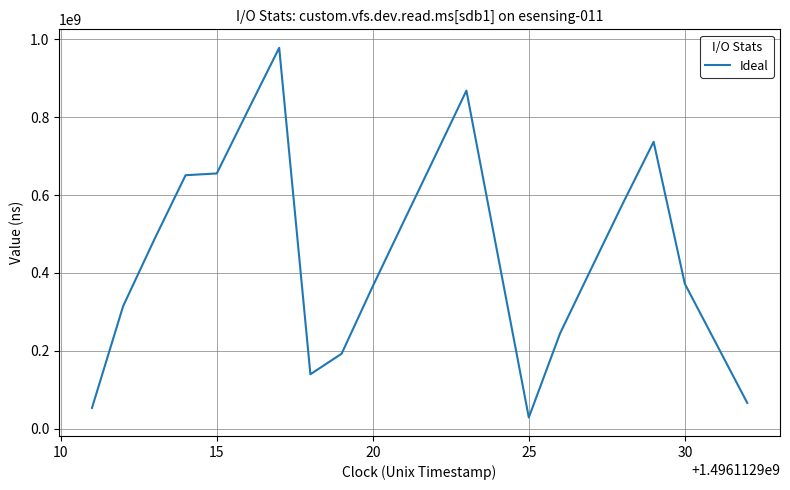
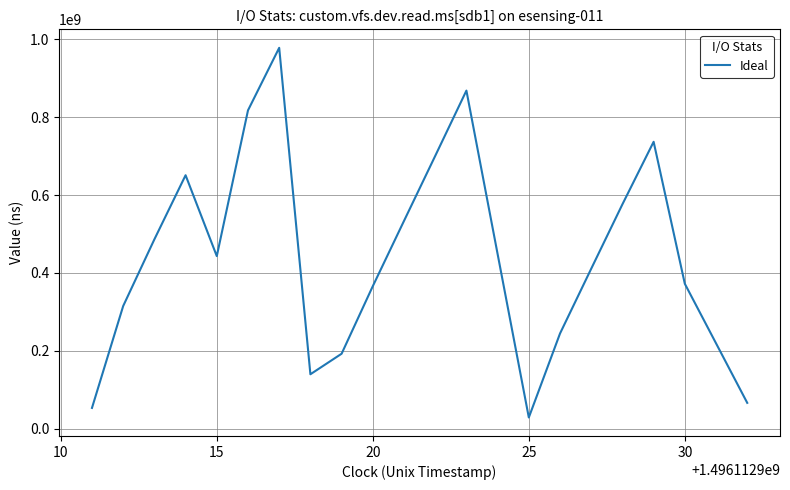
15: 660000000 -> 440000000
